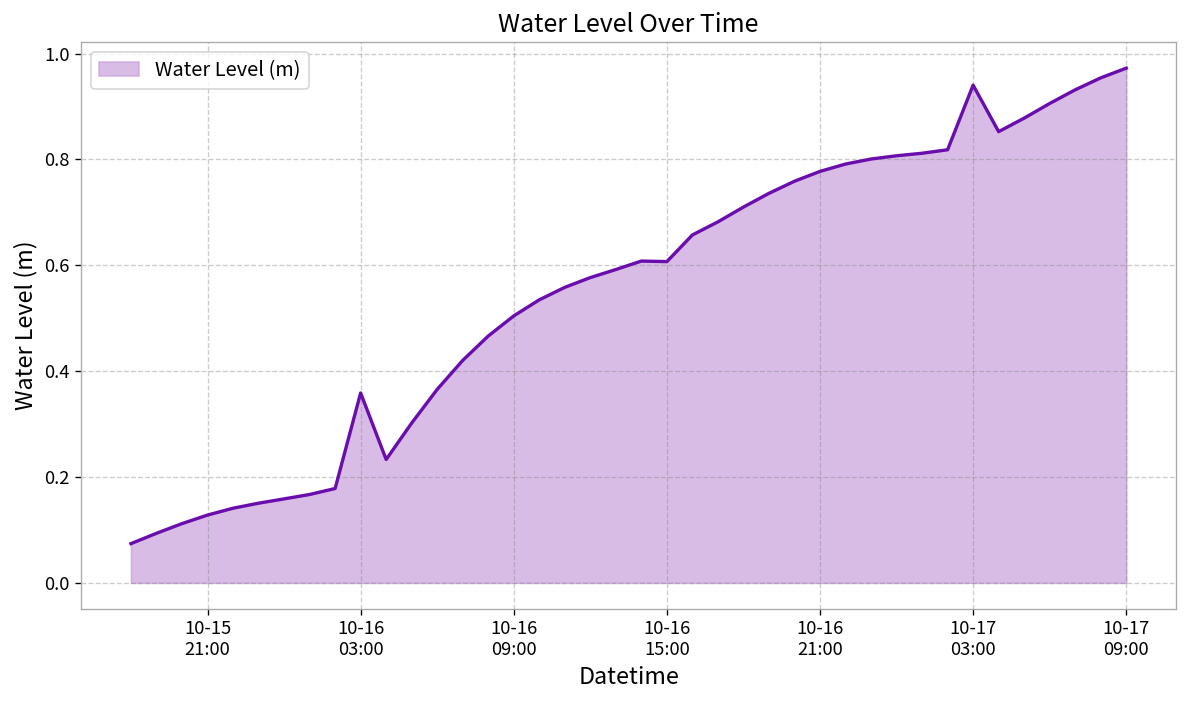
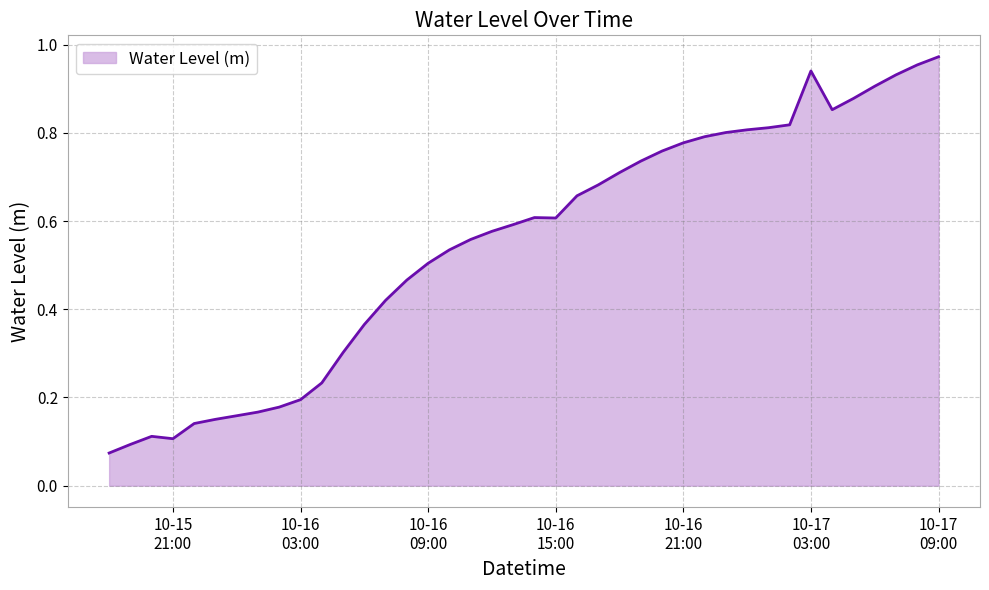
10-15 21:00: 0.13 -> 0.11
10-16 03:00: 0.36 -> 0.20
